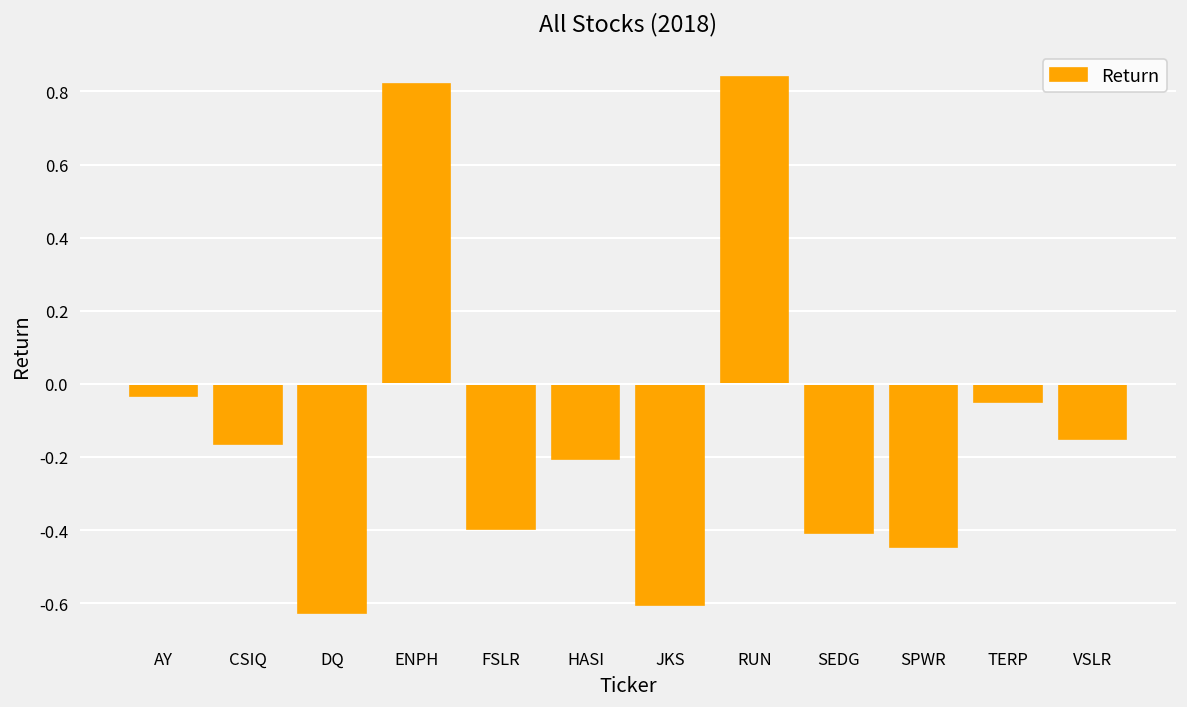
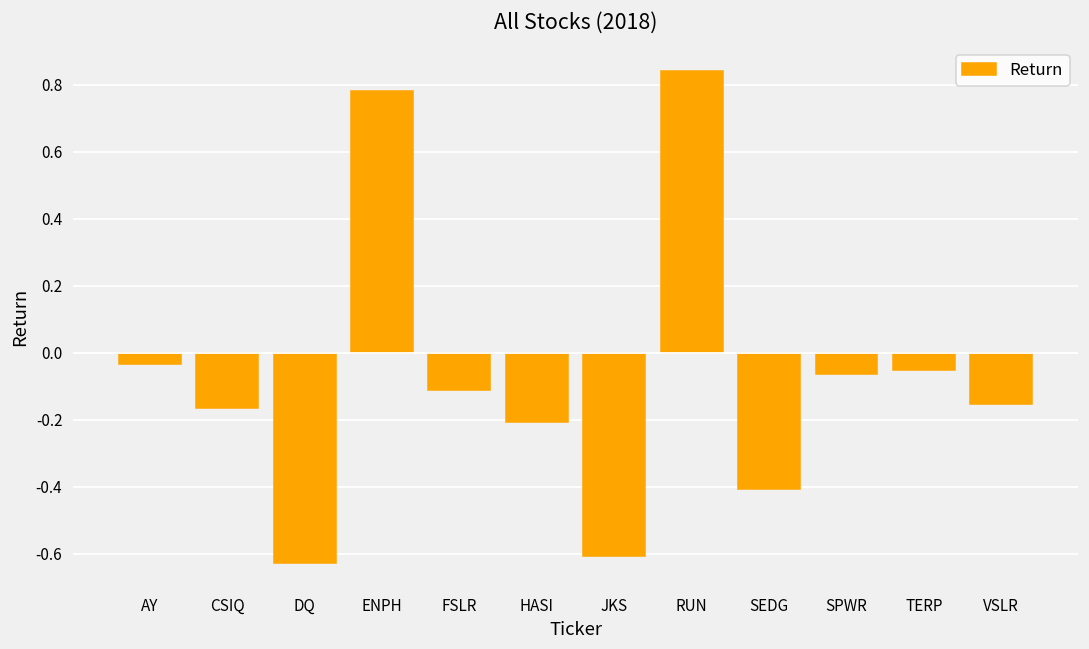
ENPH: 0.82 -> 0.78
FSLR: -0.40 -> -0.11
SPWR: -0.45 -> -0.06
